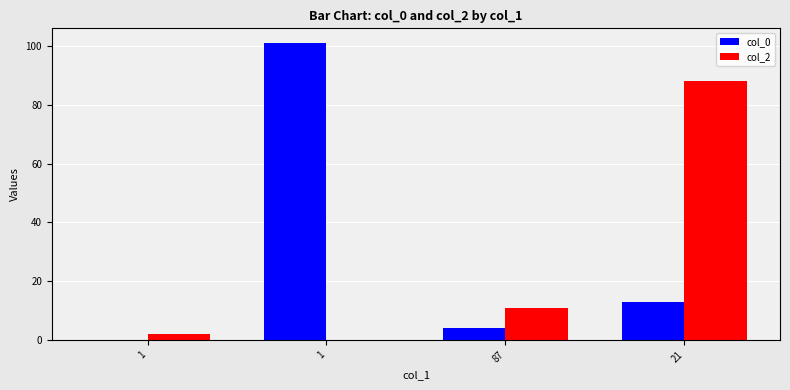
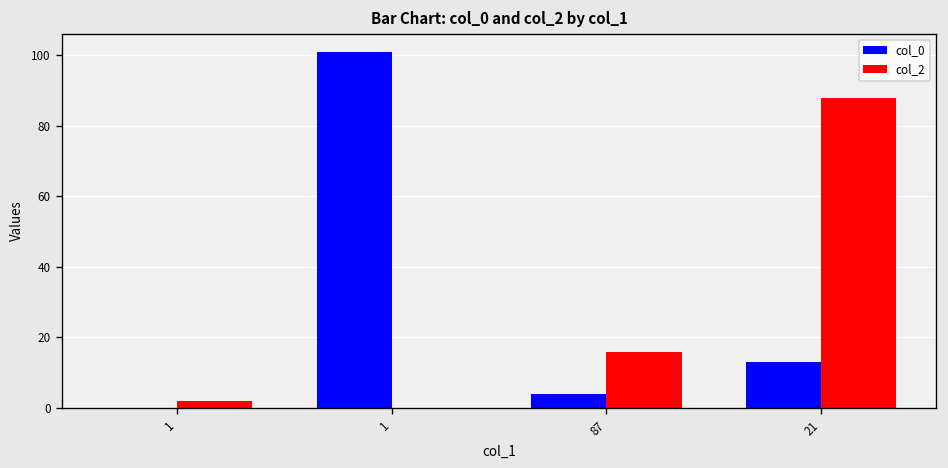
col_2, 87: 11 -> 16
